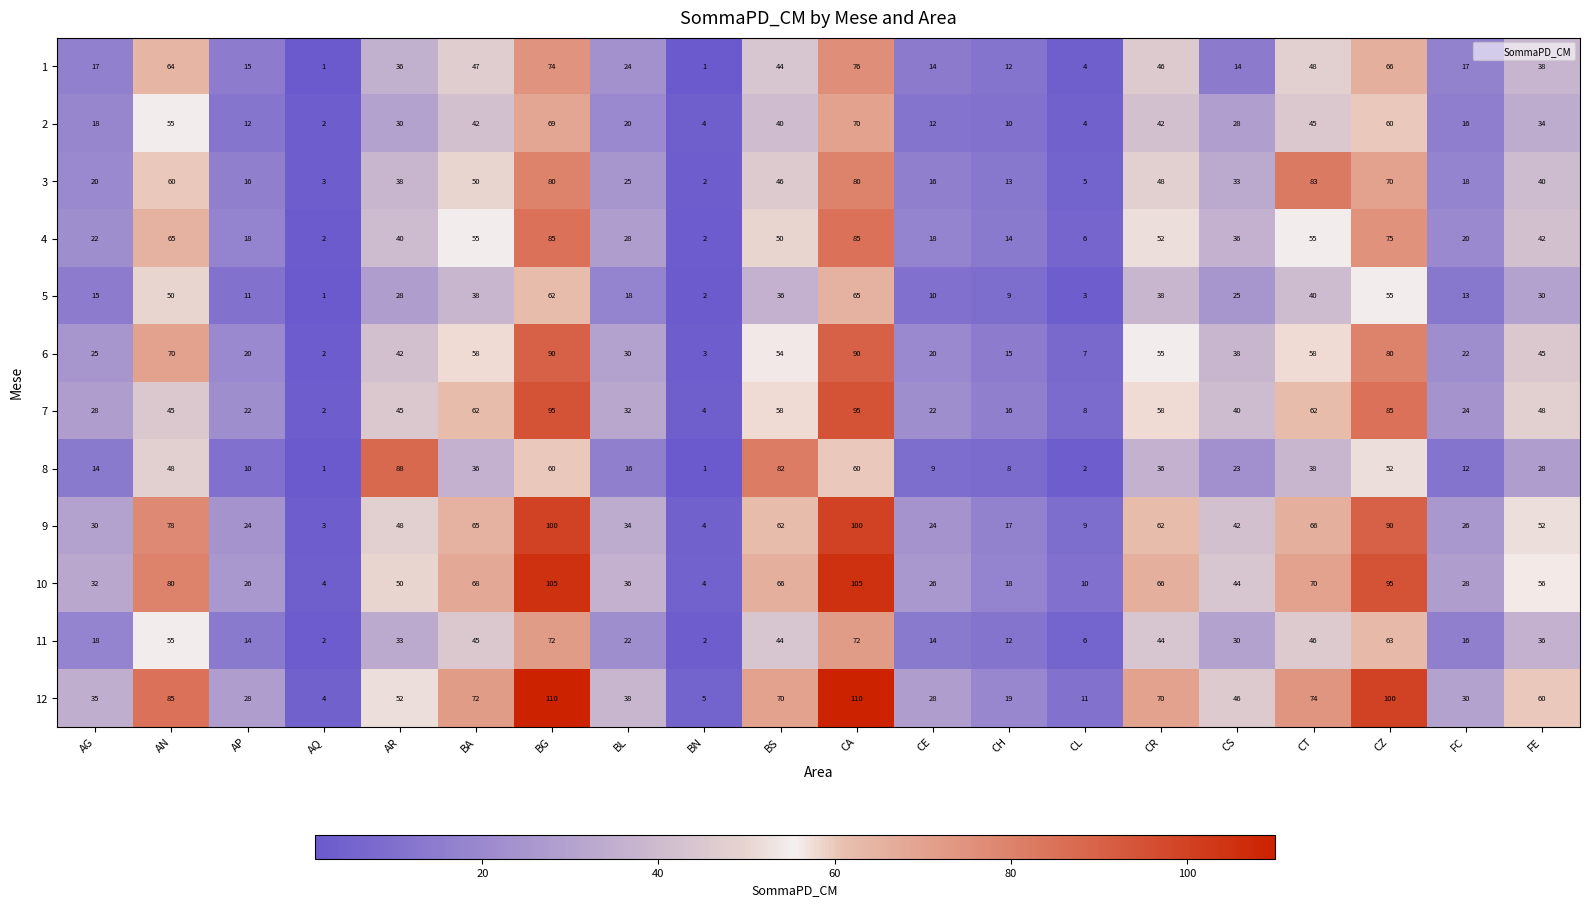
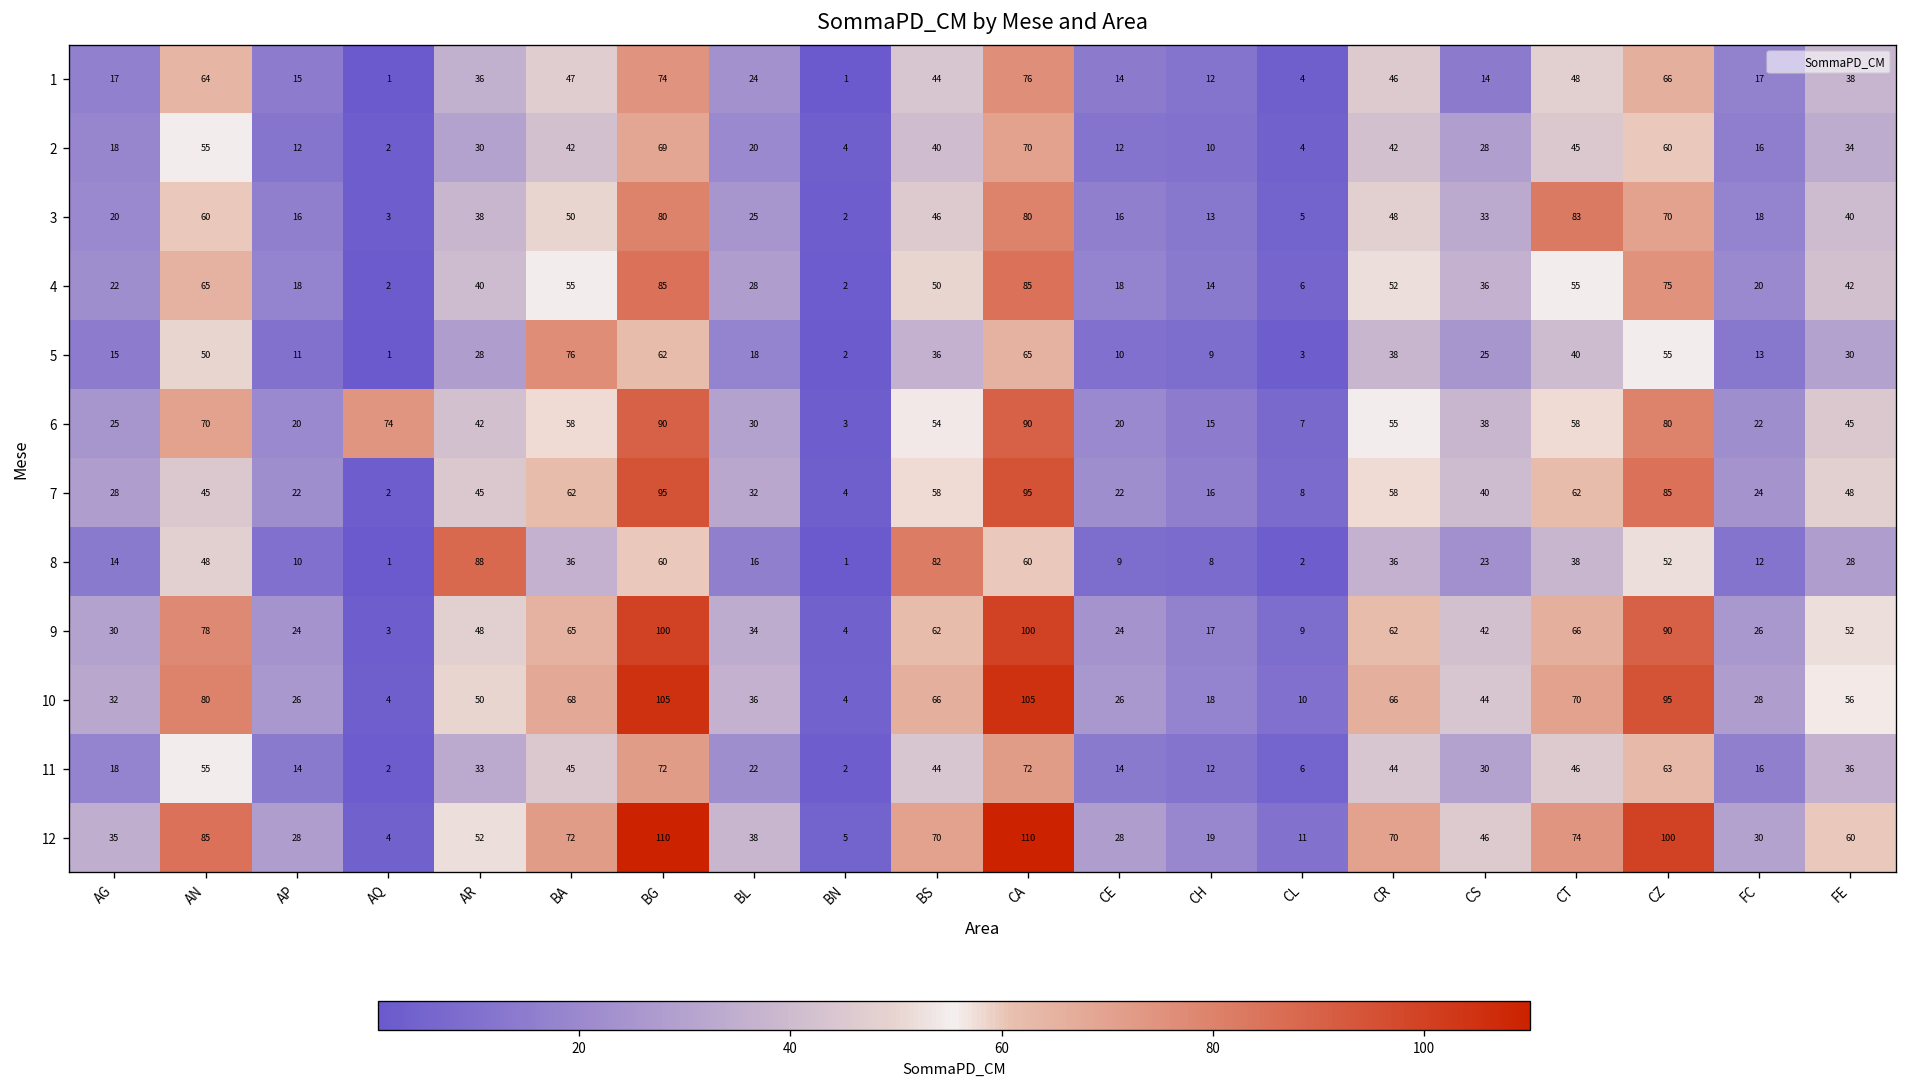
5, BA: 38 -> 76
6, AQ: 2 -> 74
